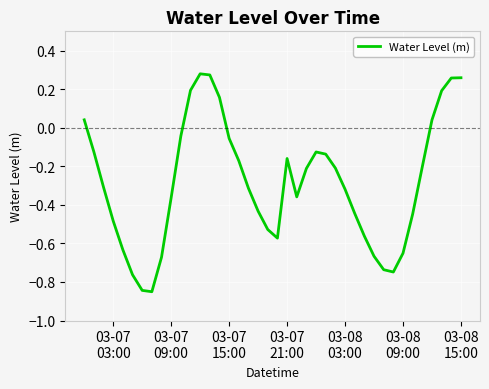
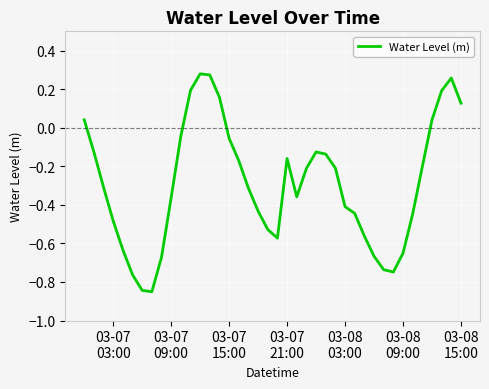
03-08 03:00: -0.32 -> -0.41
03-08 15:00: 0.26 -> 0.13
